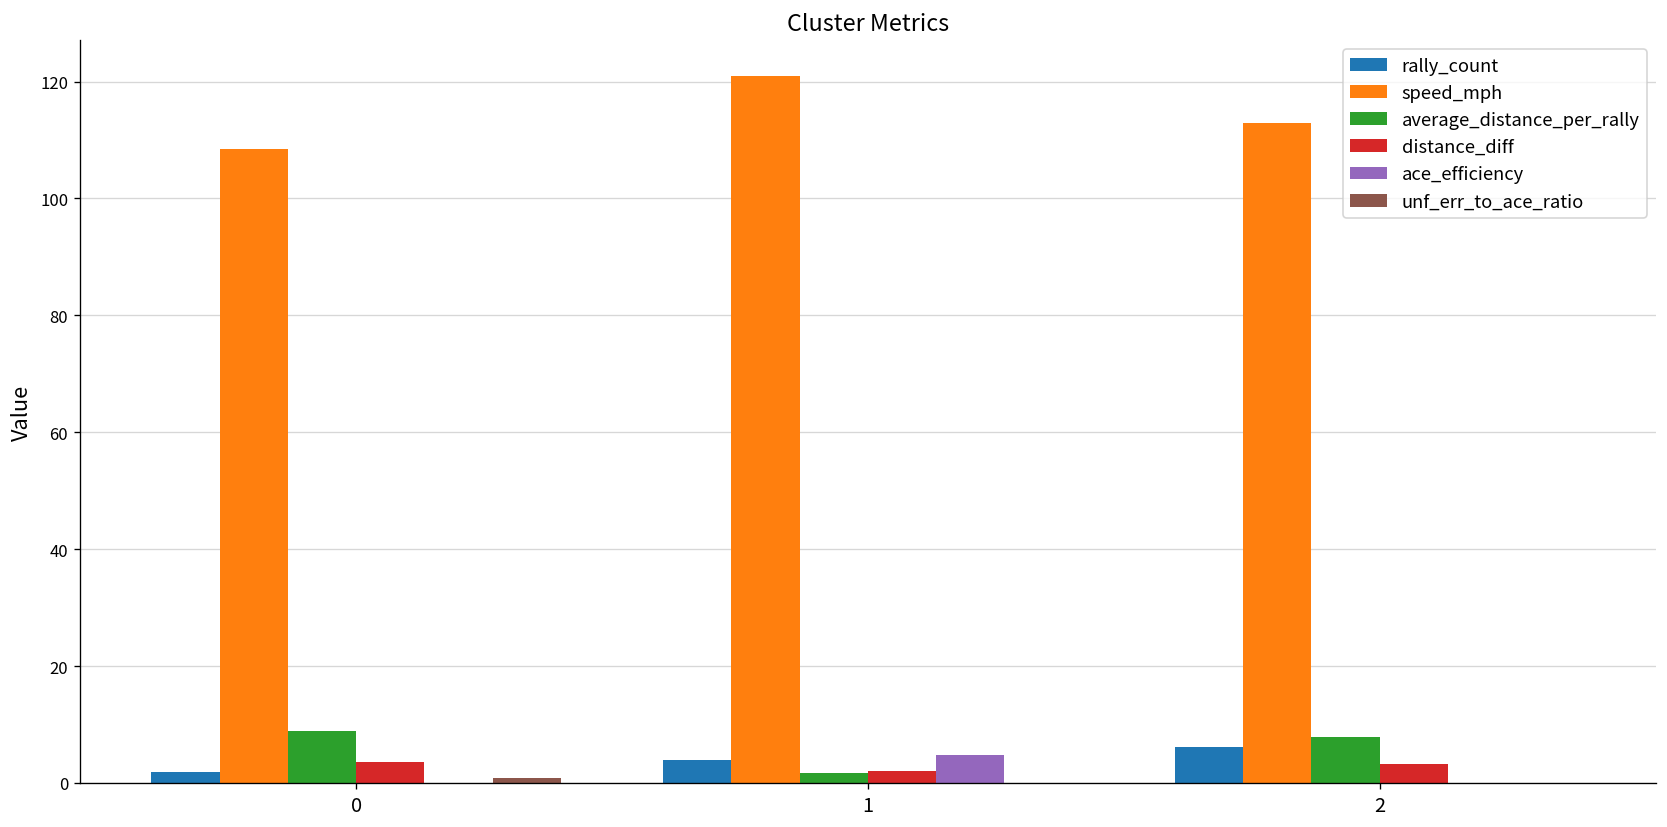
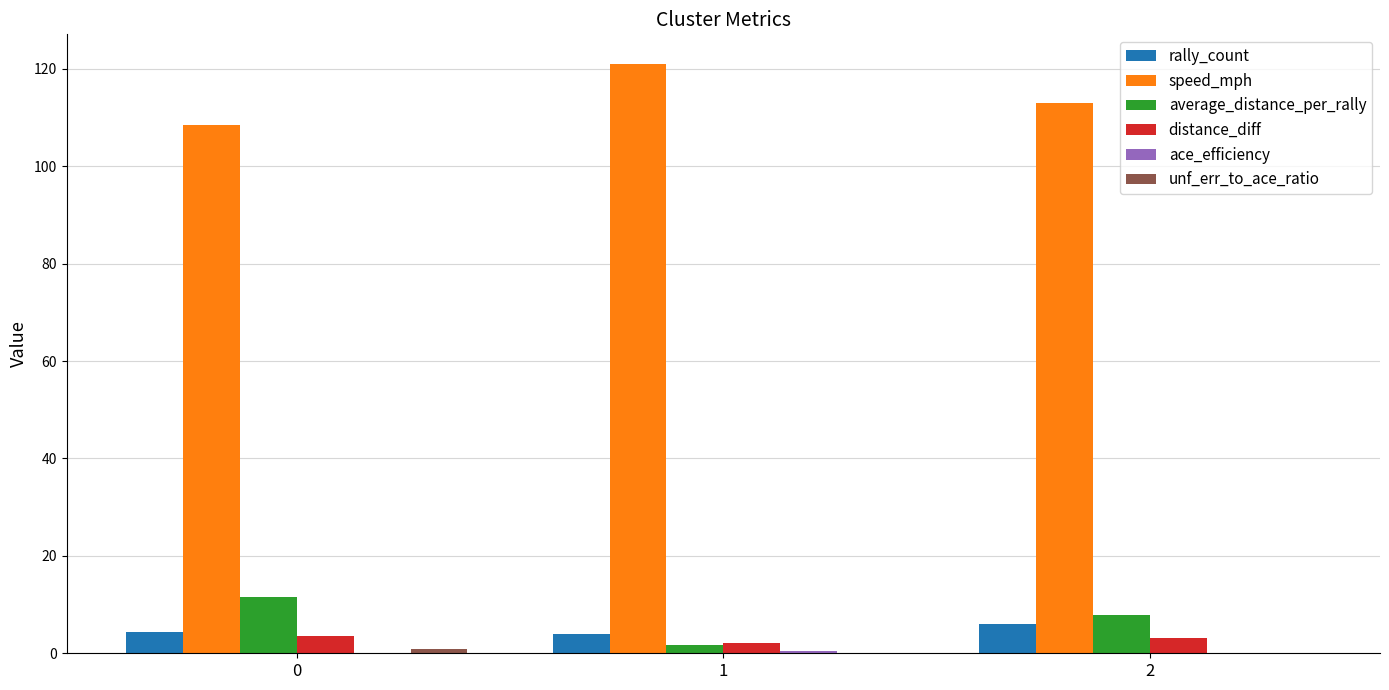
rally_count, 0: 2 -> 4
average_distance_per_rally, 0: 9 -> 12
ace_efficiency, 1: 5 -> 1
